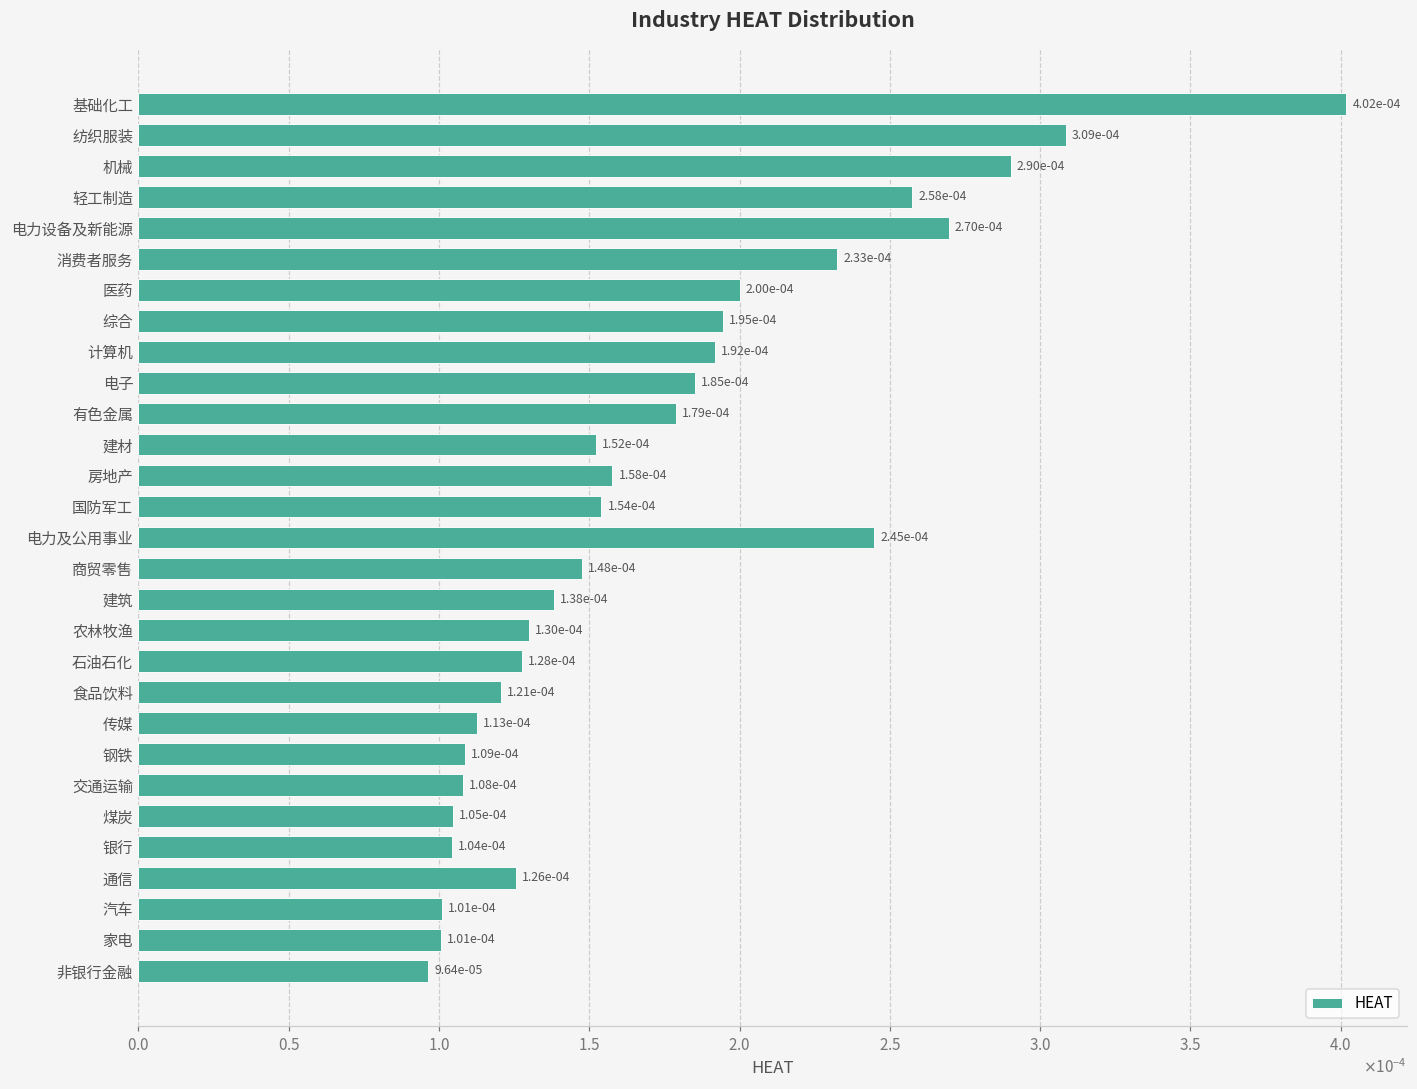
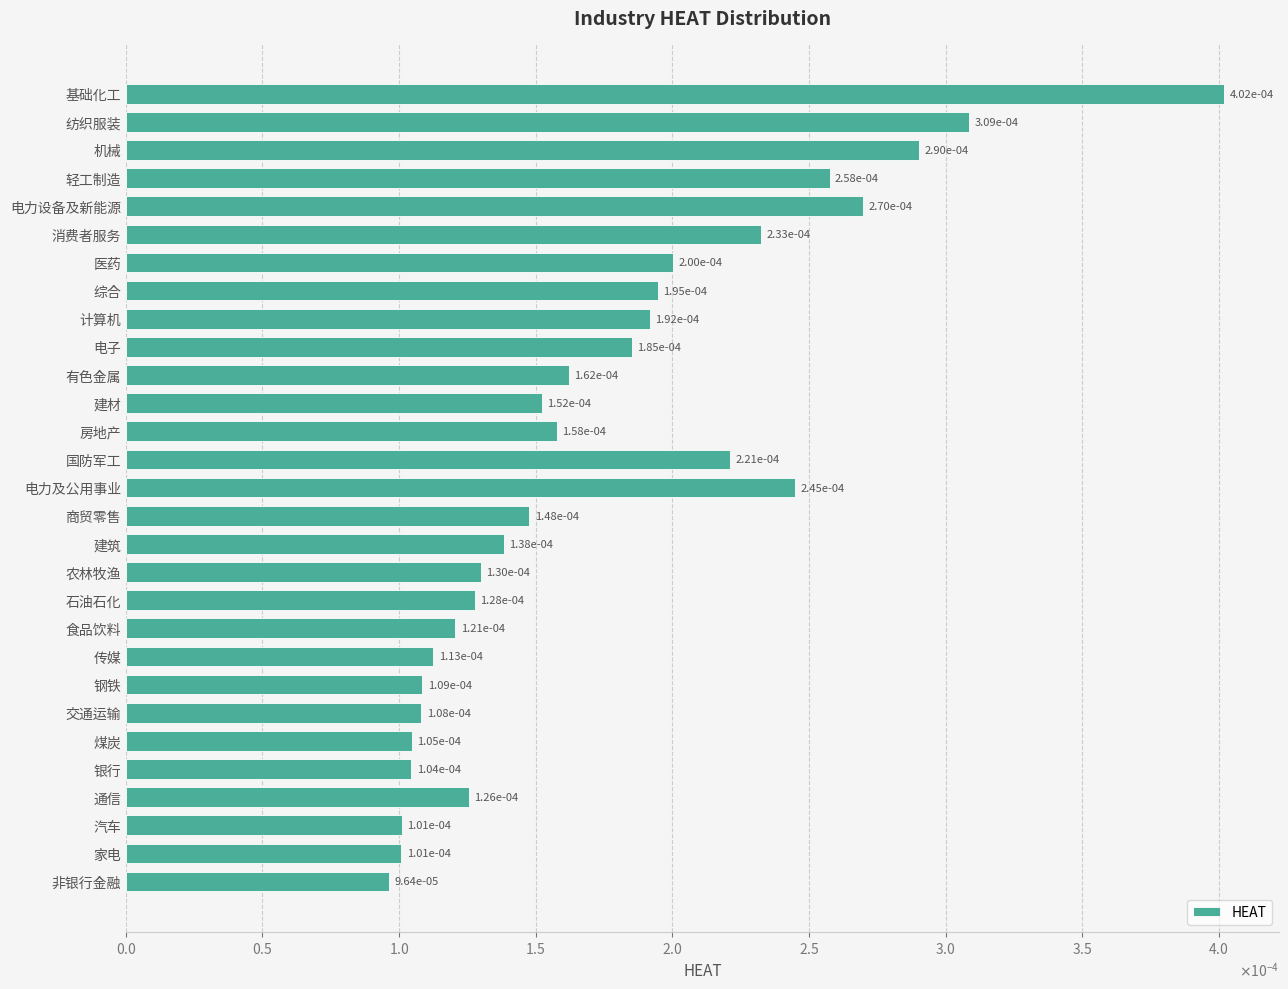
有色金属: 1.79e-04 -> 1.62e-04
国防军工: 1.54e-04 -> 2.21e-04
